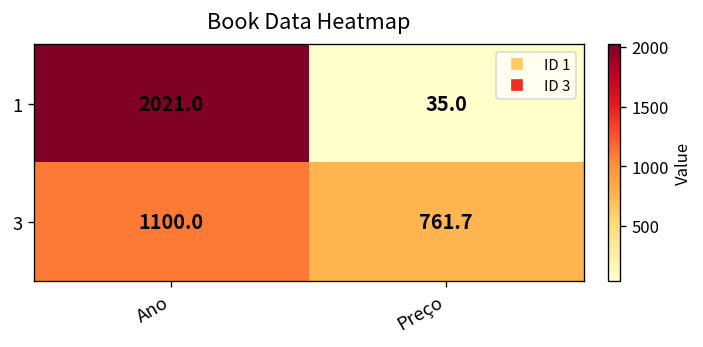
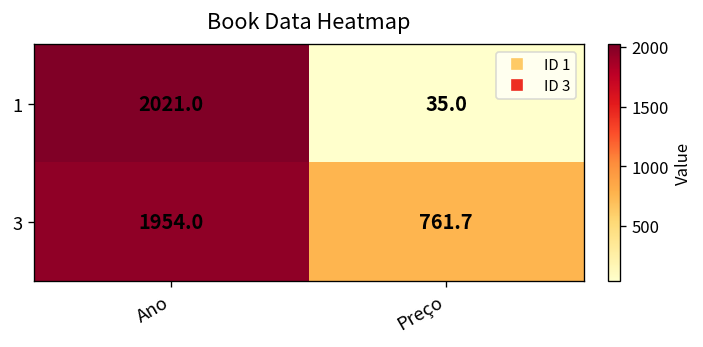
3, Ano: 1100.0 -> 1954.0
